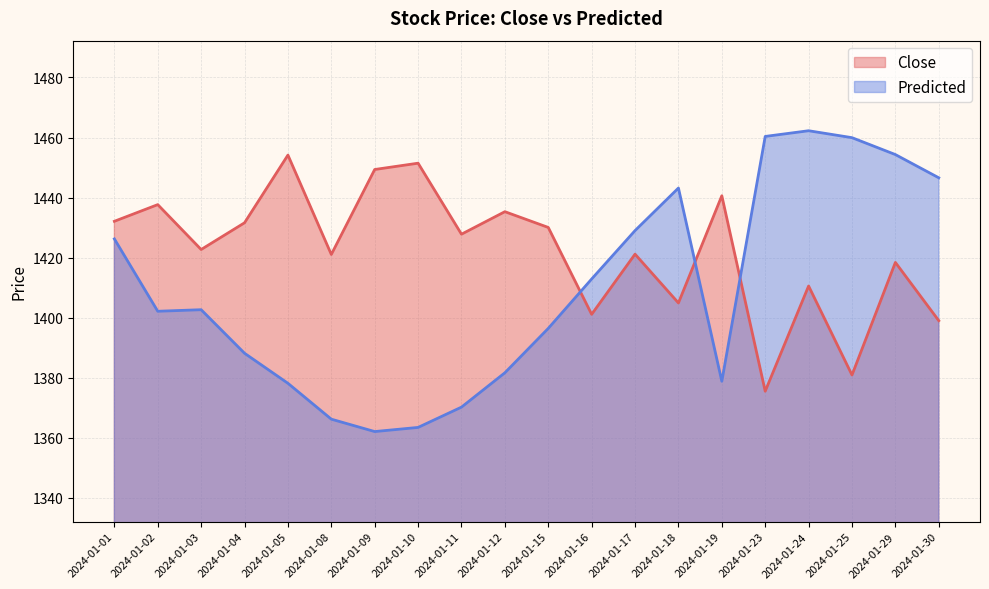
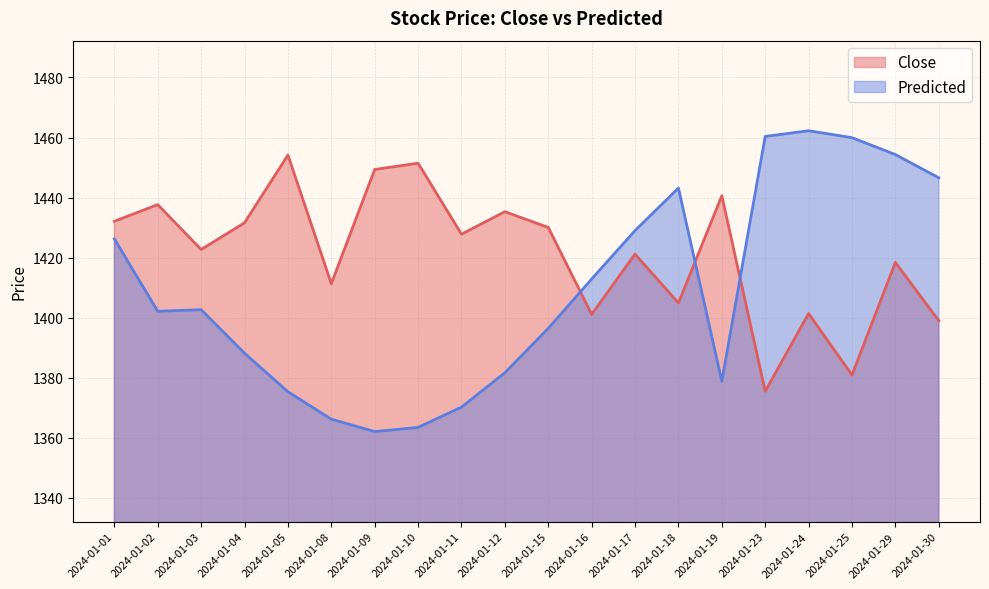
Predicted, 2024-01-05: 1378 -> 1375
Close, 2024-01-08: 1421 -> 1411
Close, 2024-01-24: 1411 -> 1401
